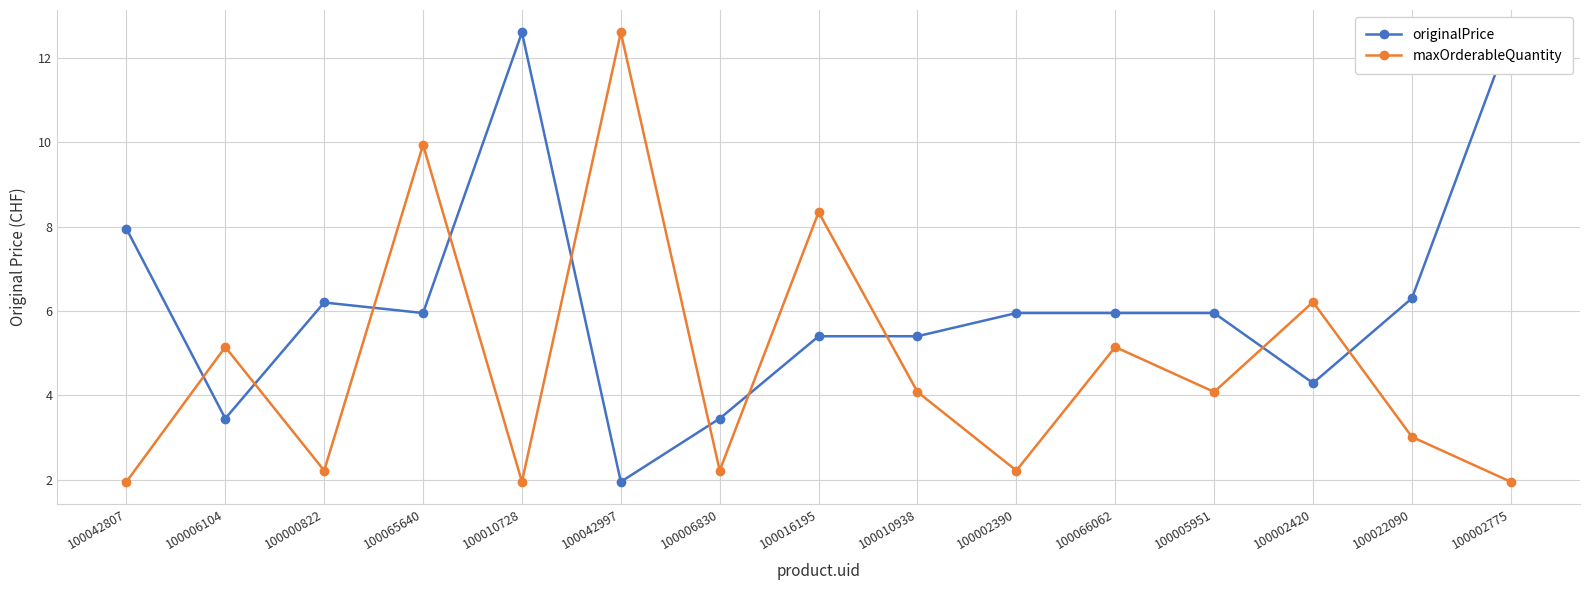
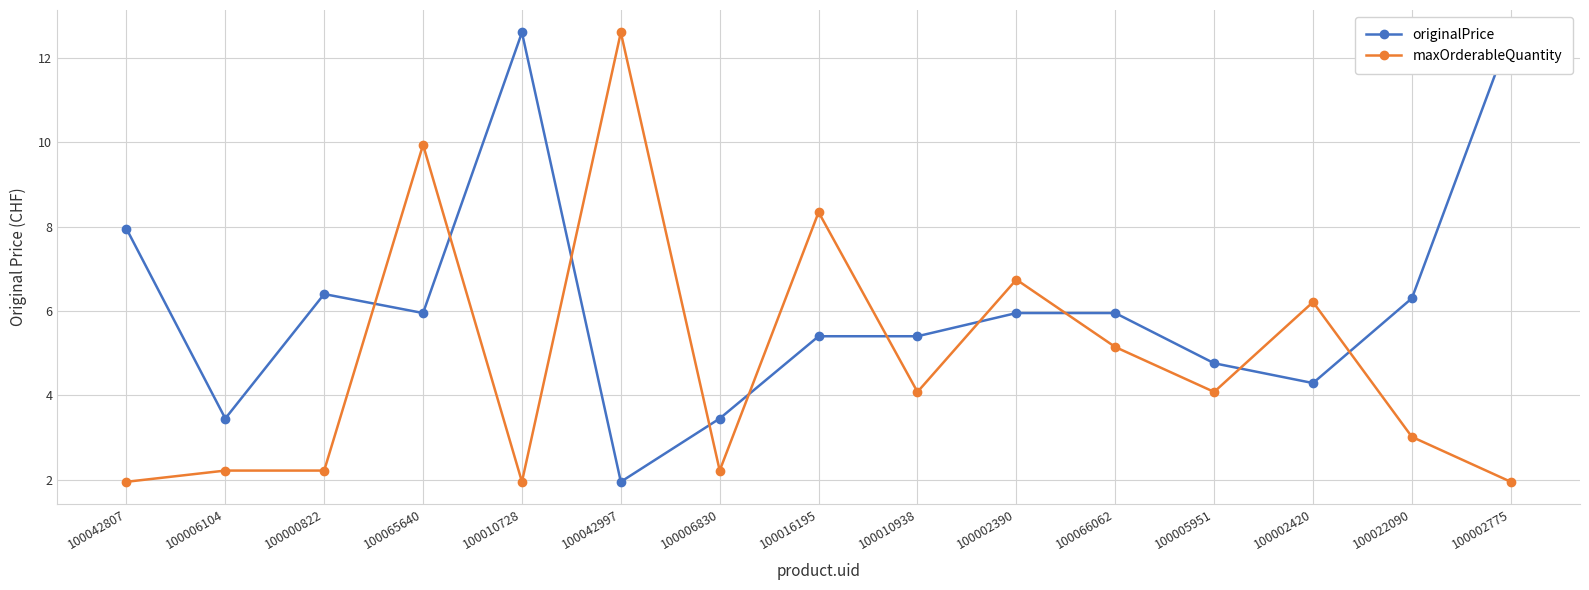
maxOrderableQuantity, 100006104: 5.1 -> 2.2
originalPrice, 100000822: 6.2 -> 6.4
maxOrderableQuantity, 100002390: 2.2 -> 6.7
originalPrice, 100005951: 6.0 -> 4.8
